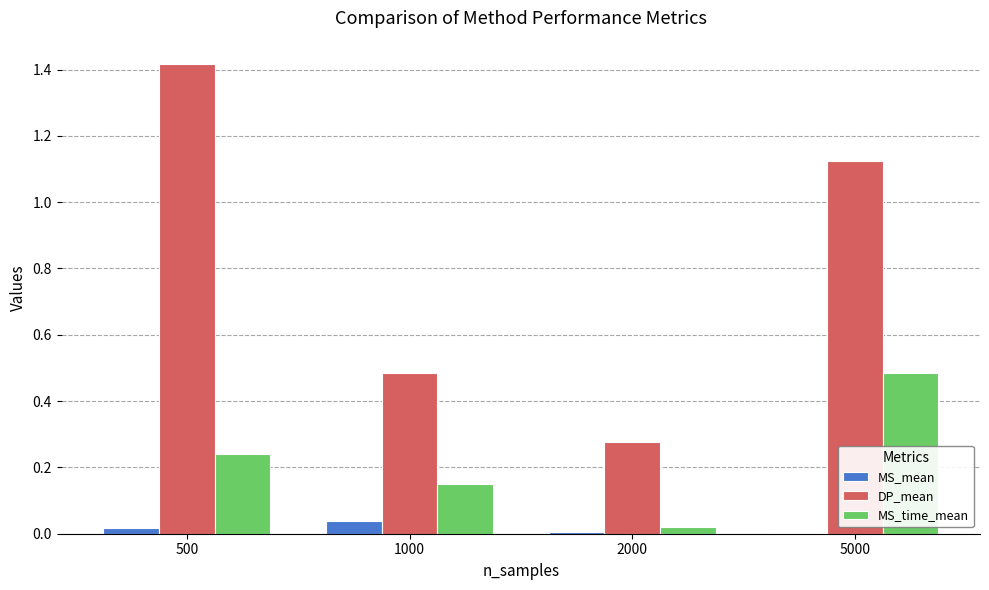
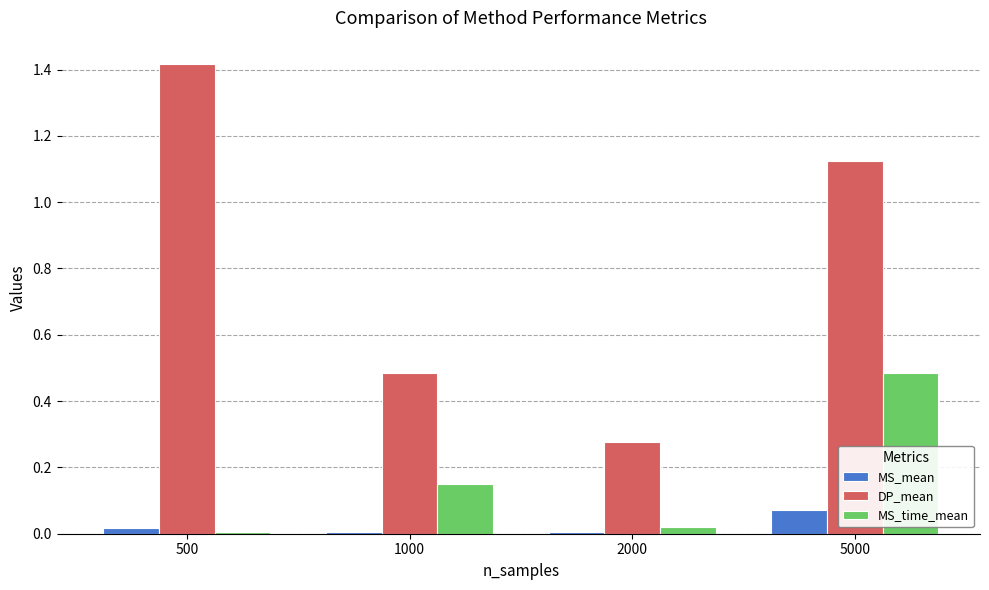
MS_time_mean, 500: 0.24 -> 0.01
MS_mean, 1000: 0.04 -> 0.01
MS_mean, 5000: 0.00 -> 0.07
